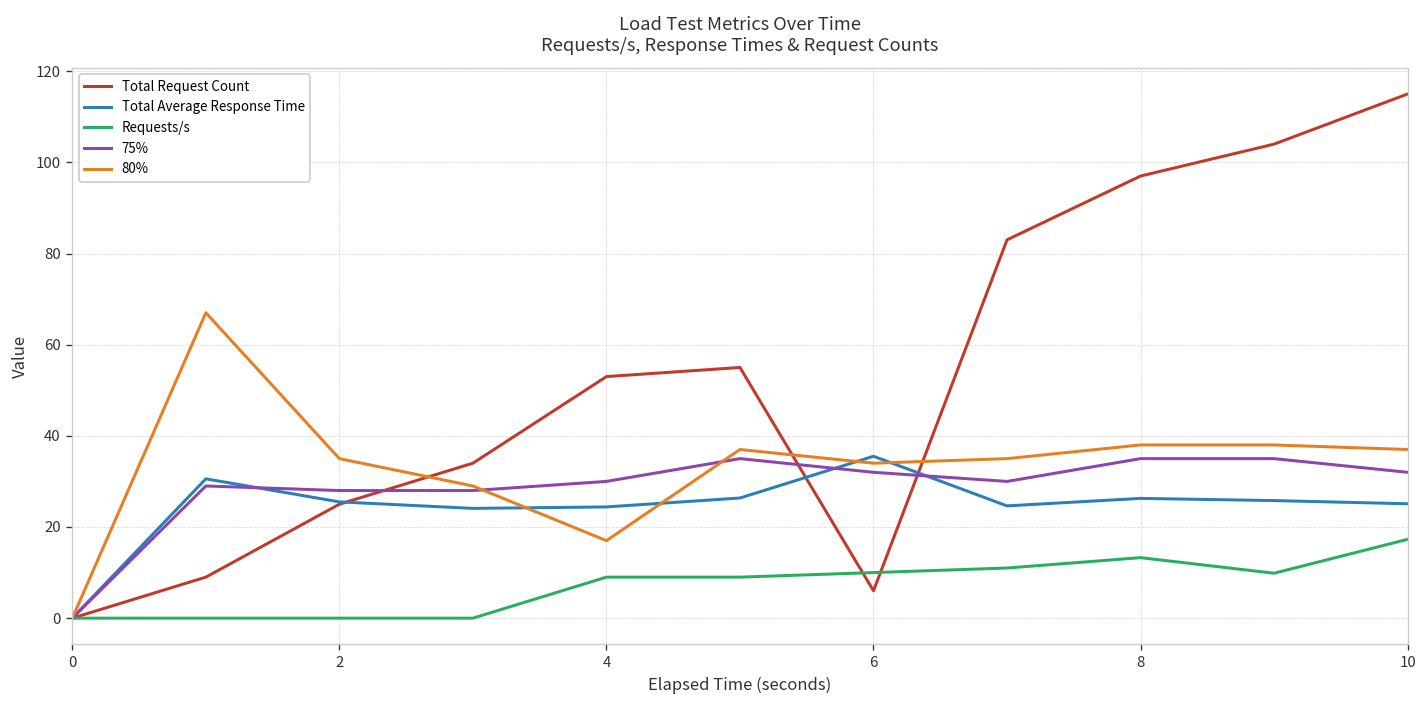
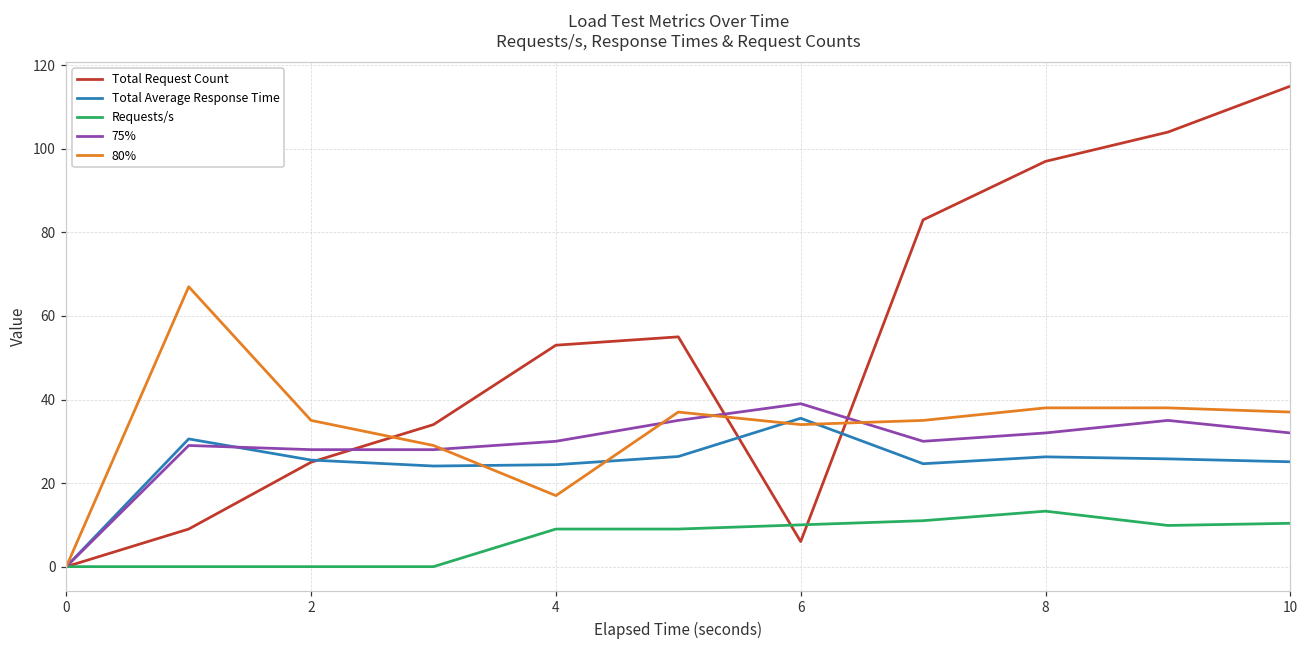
75%, 6: 32 -> 39
75%, 8: 35 -> 32
Requests/s, 10: 17 -> 10
